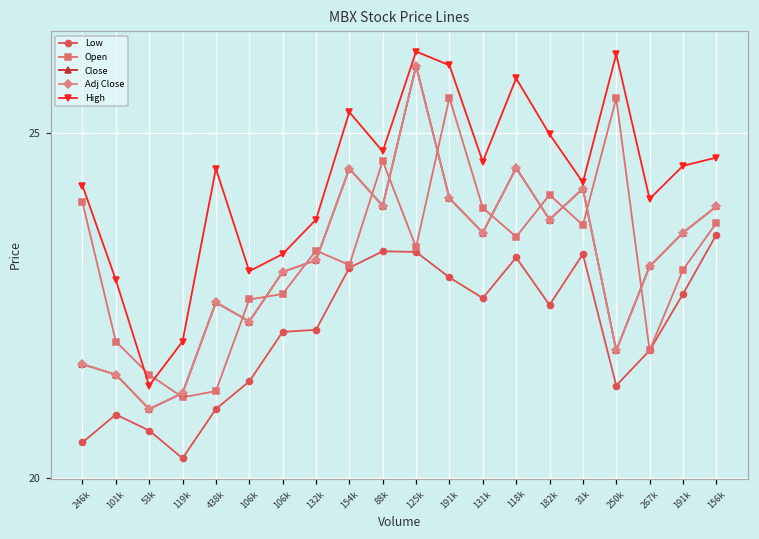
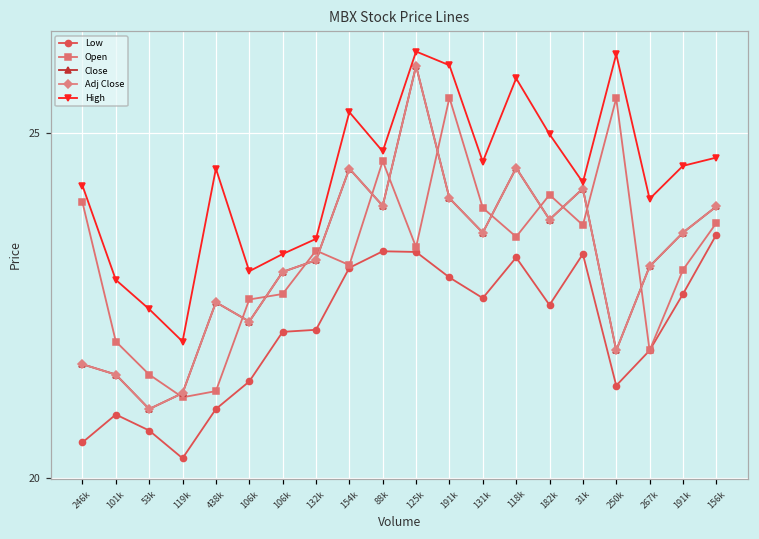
High, 53k: 21.3 -> 22.5
High, 132k: 23.8 -> 23.5
